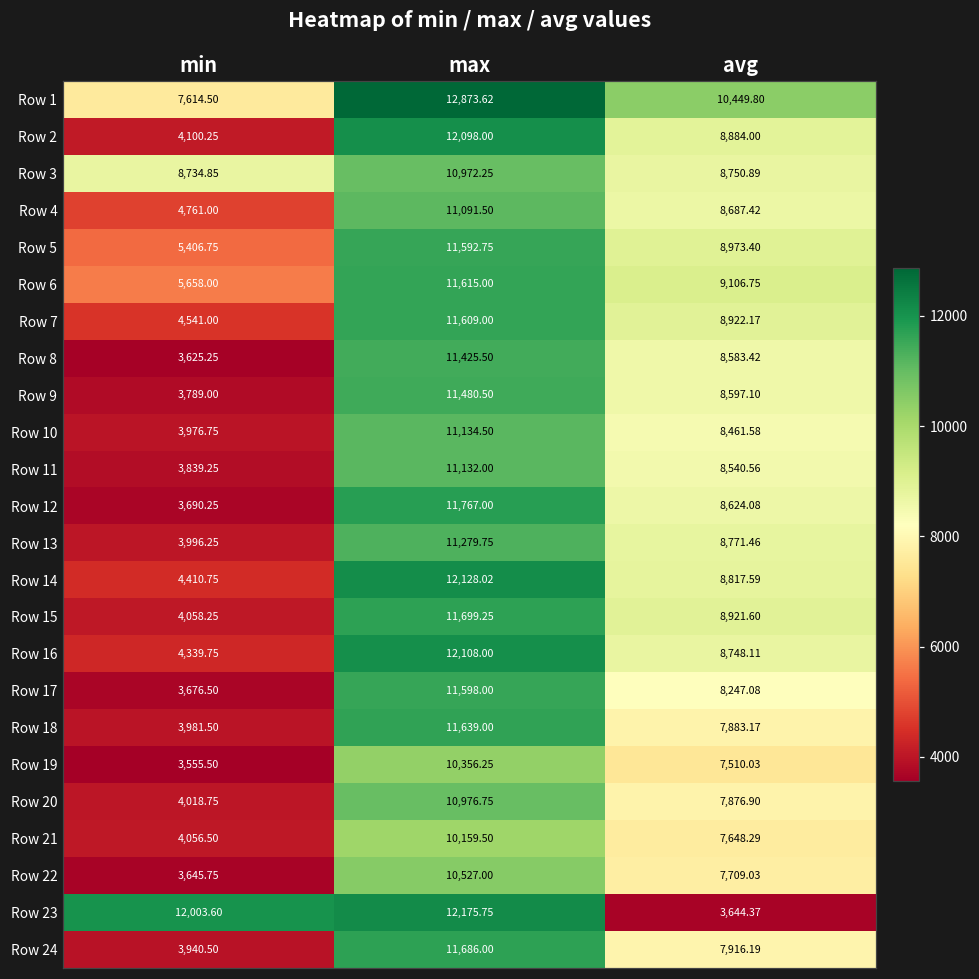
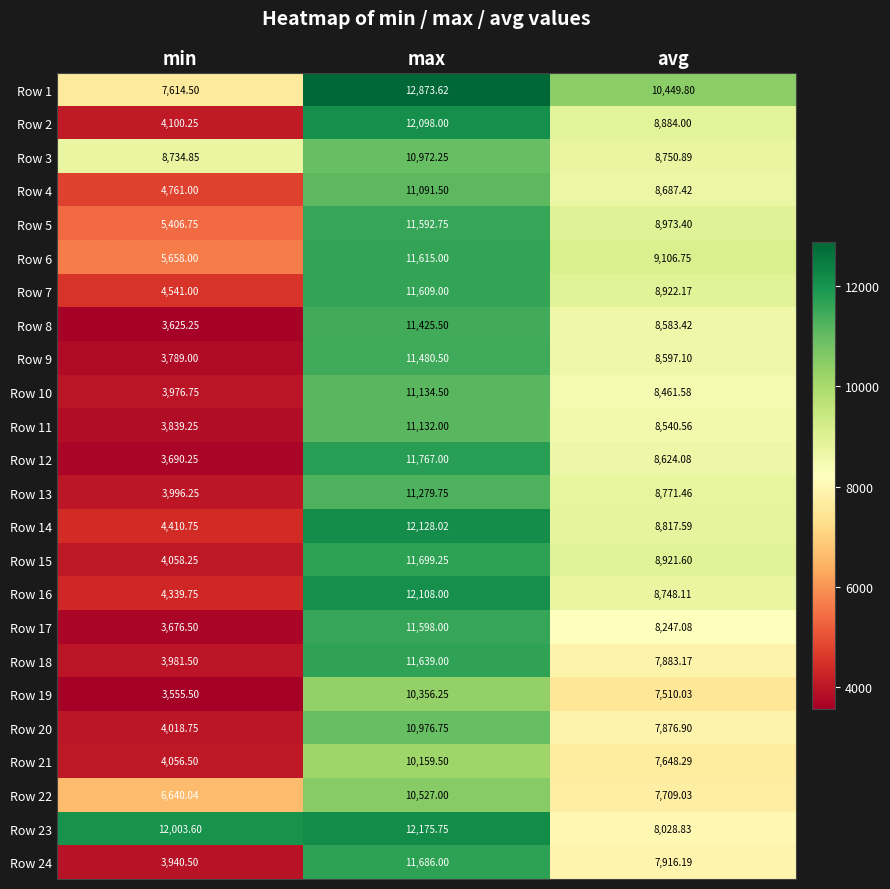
Row 22, min: 3,645.75 -> 6,640.04
Row 23, avg: 3,644.37 -> 8,028.83
